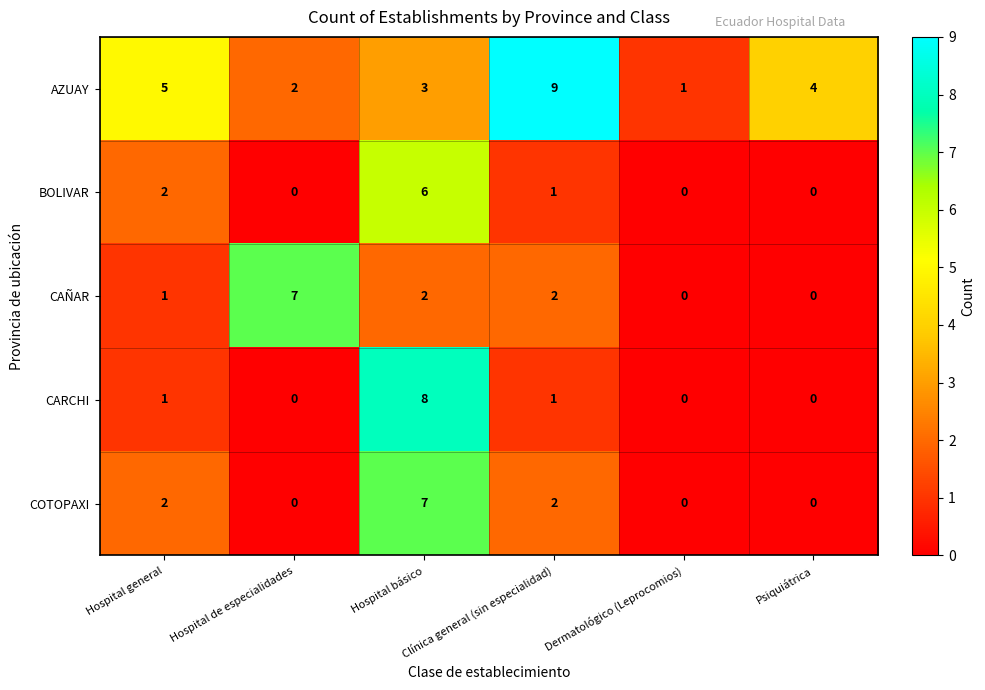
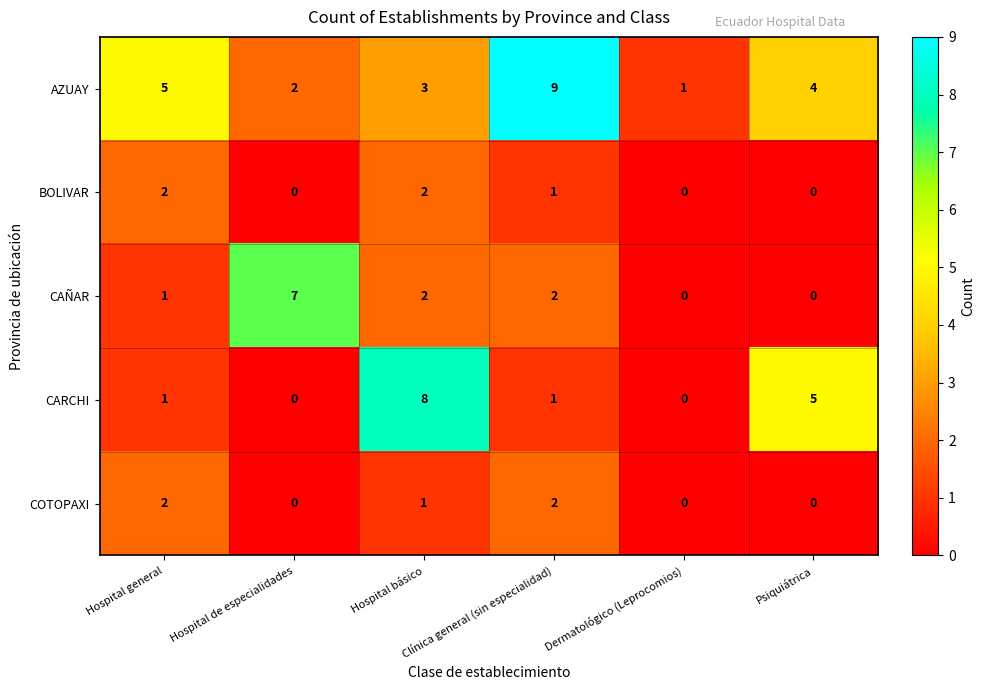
BOLIVAR, Hospital básico: 6 -> 2
CARCHI, Psiquiátrica: 0 -> 5
COTOPAXI, Hospital básico: 7 -> 1
